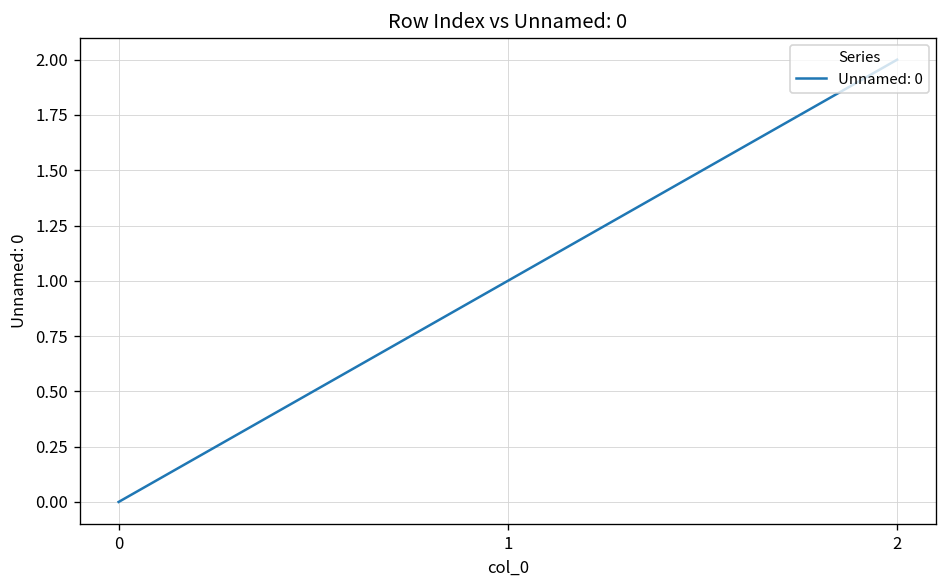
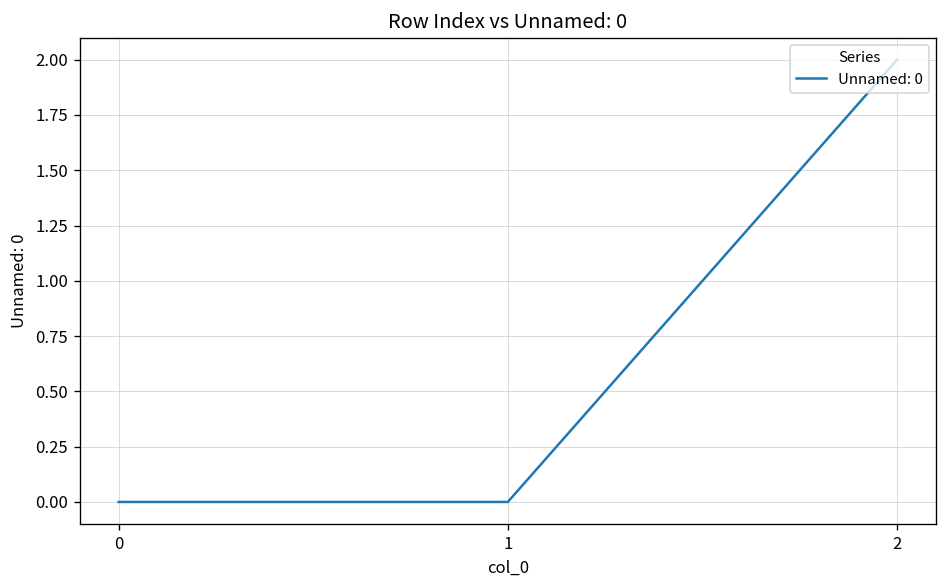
1: 1 -> 0
